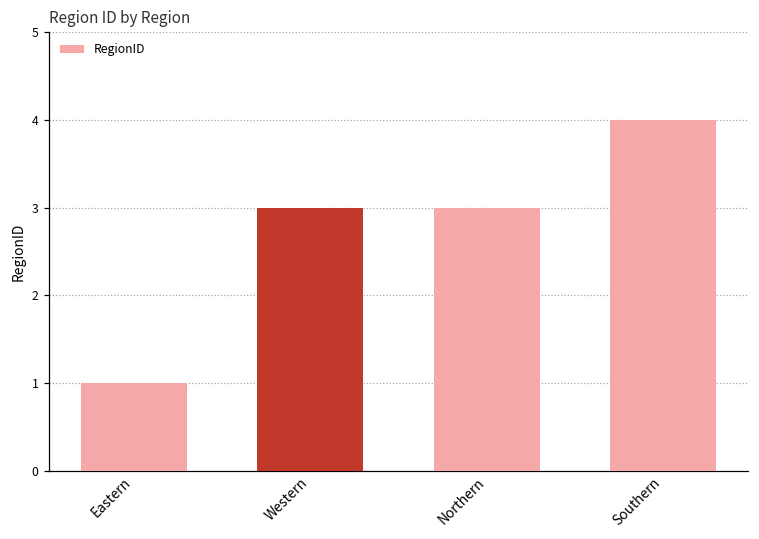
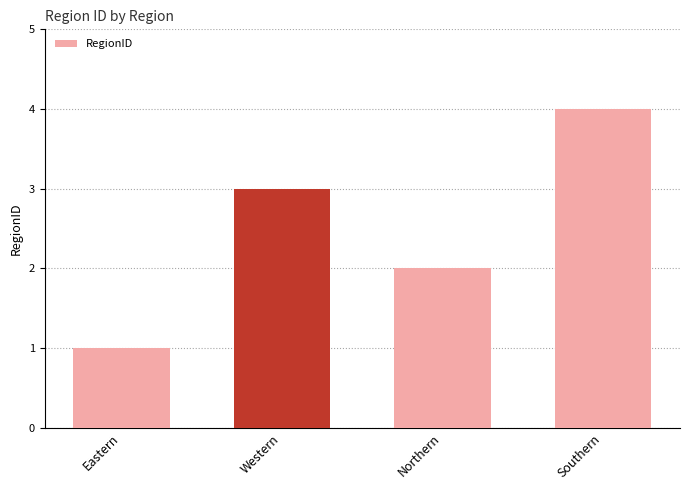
Northern: 3 -> 2
